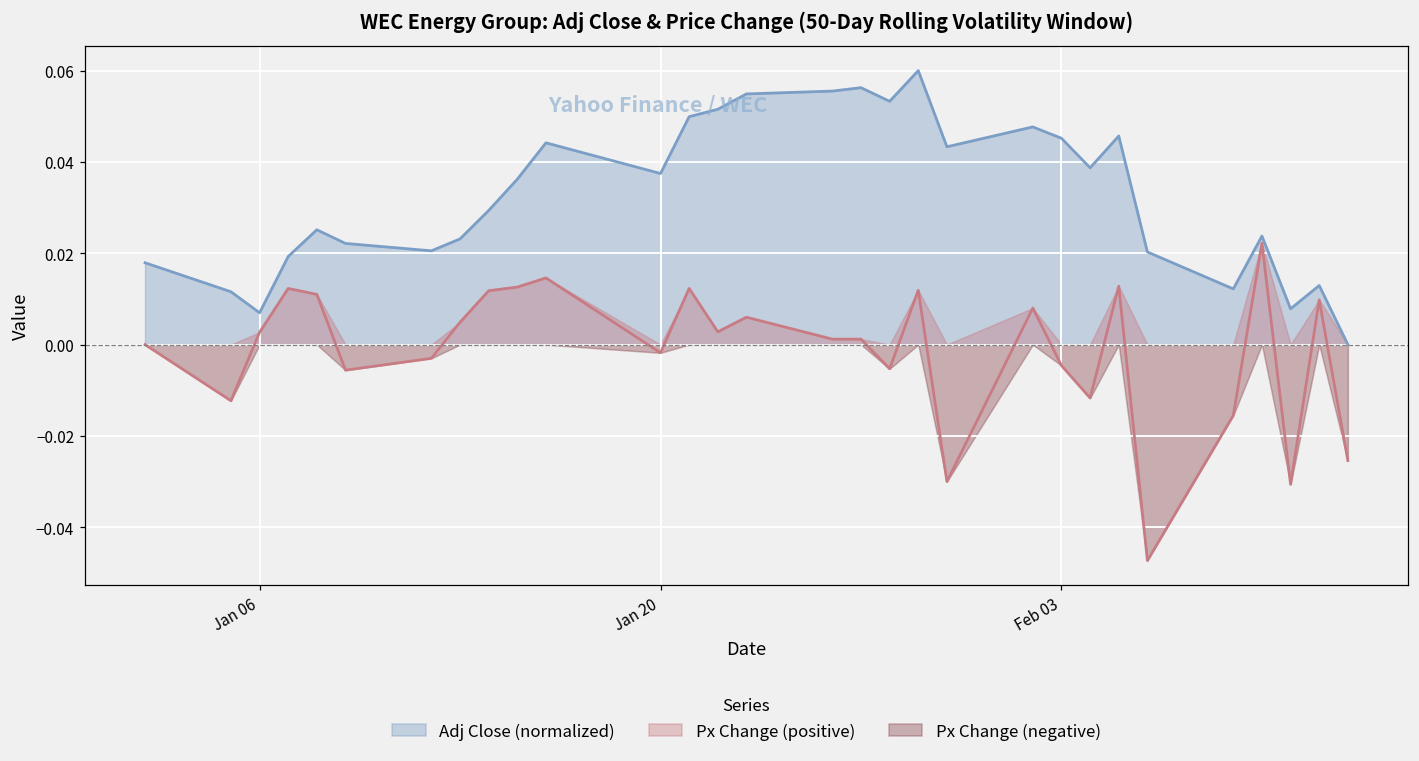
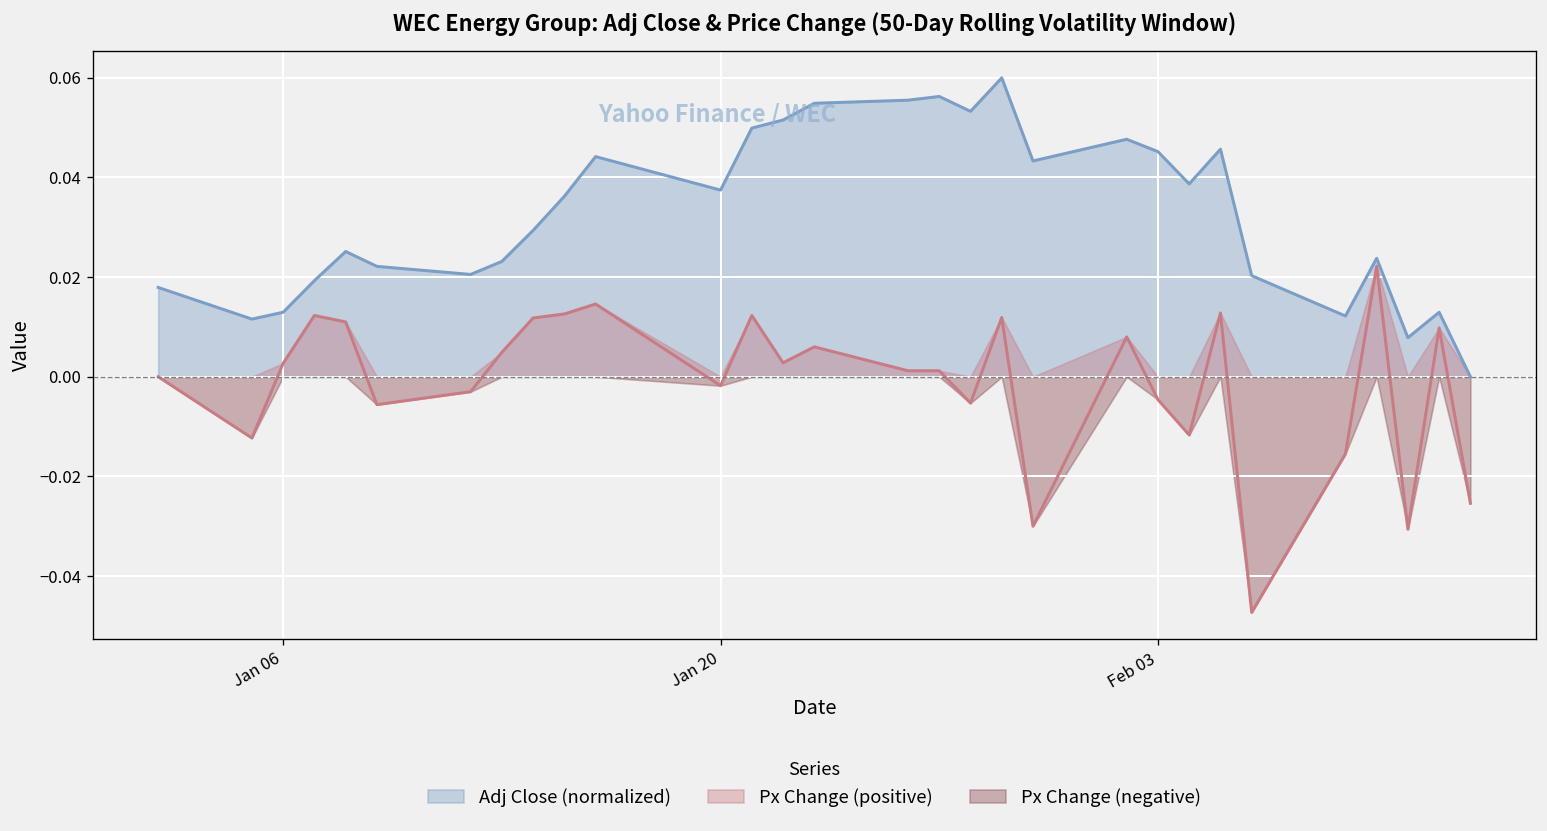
Adj Close (normalized), Jan 06: 0.007 -> 0.013
